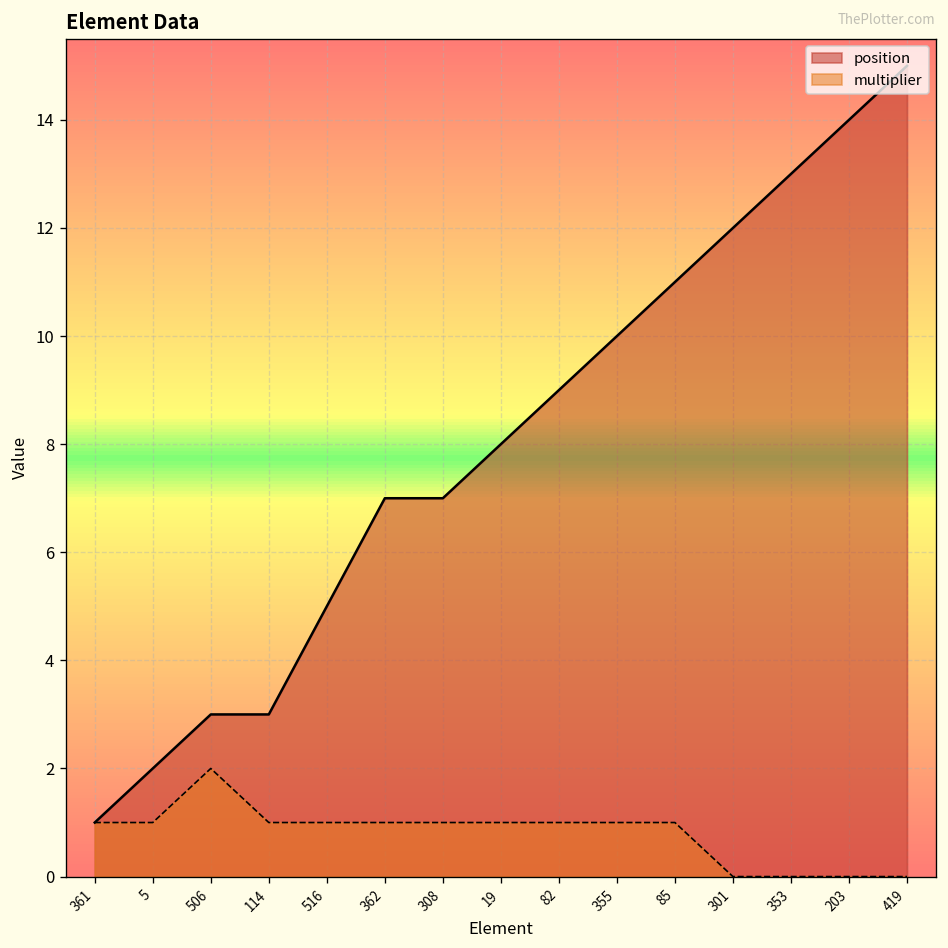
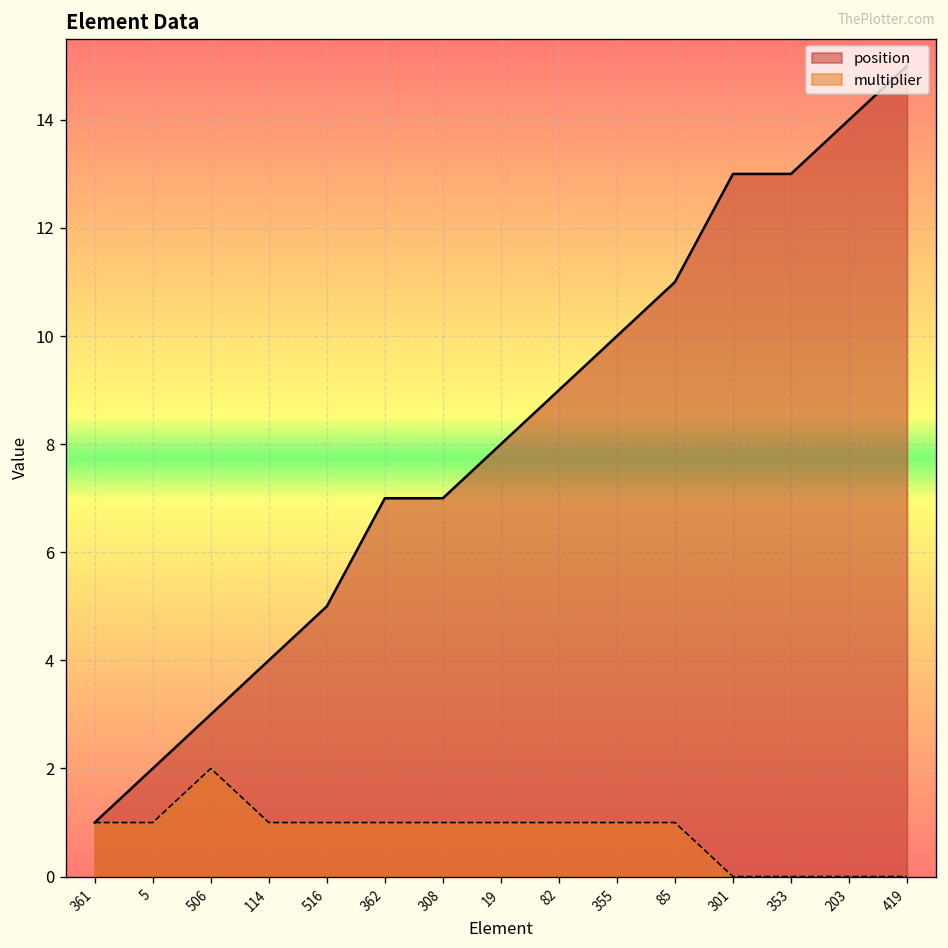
position, 114: 3 -> 4
position, 301: 12 -> 13
